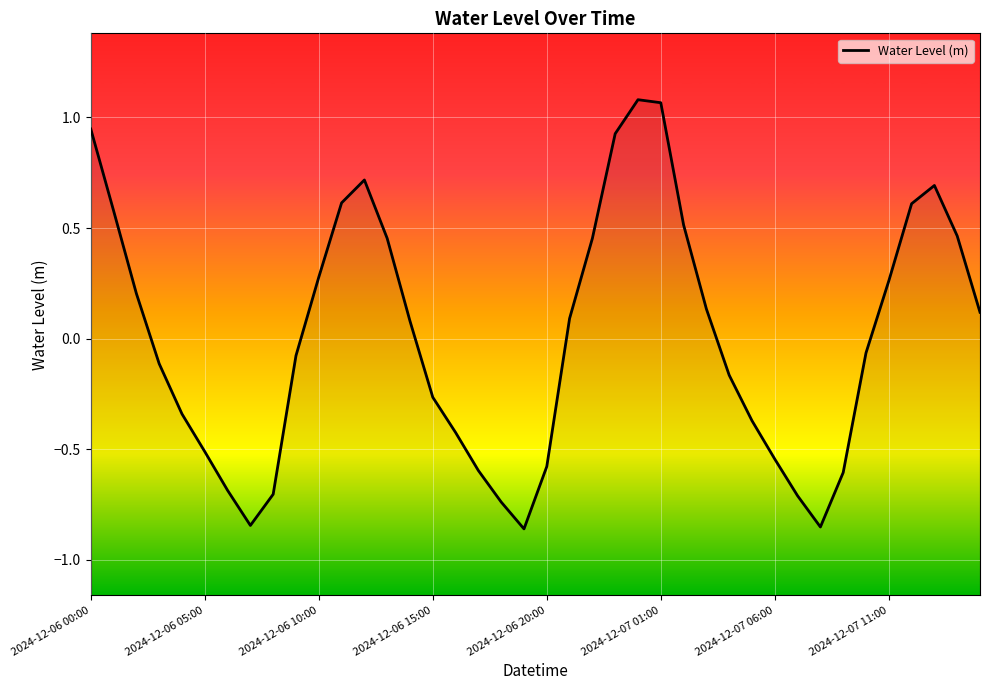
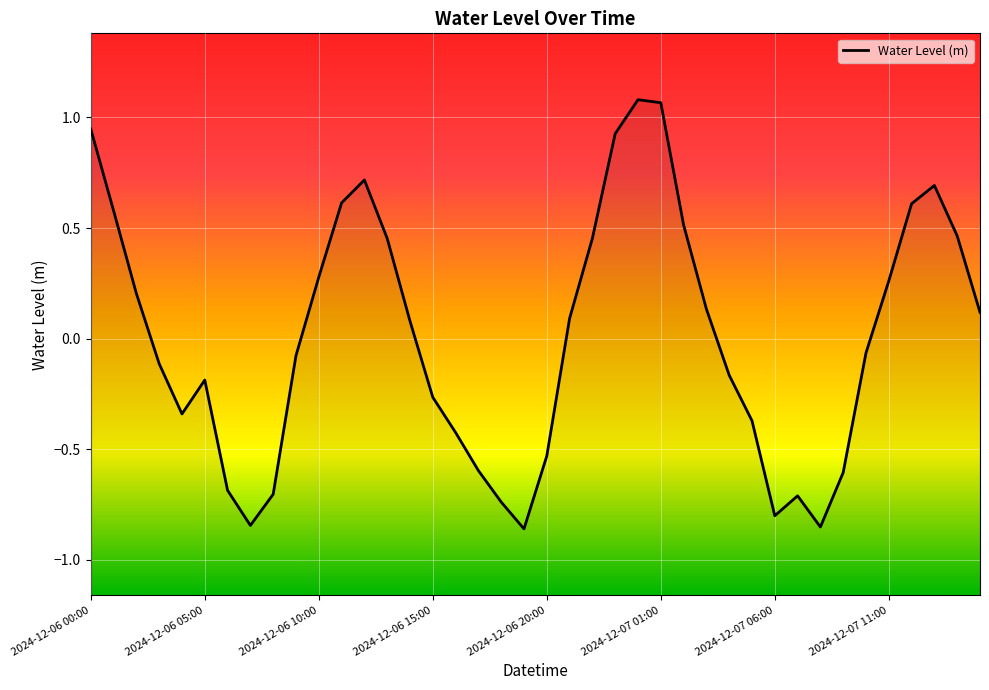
2024-12-06 05:00: -0.51 -> -0.19
2024-12-06 20:00: -0.58 -> -0.53
2024-12-07 06:00: -0.54 -> -0.80
